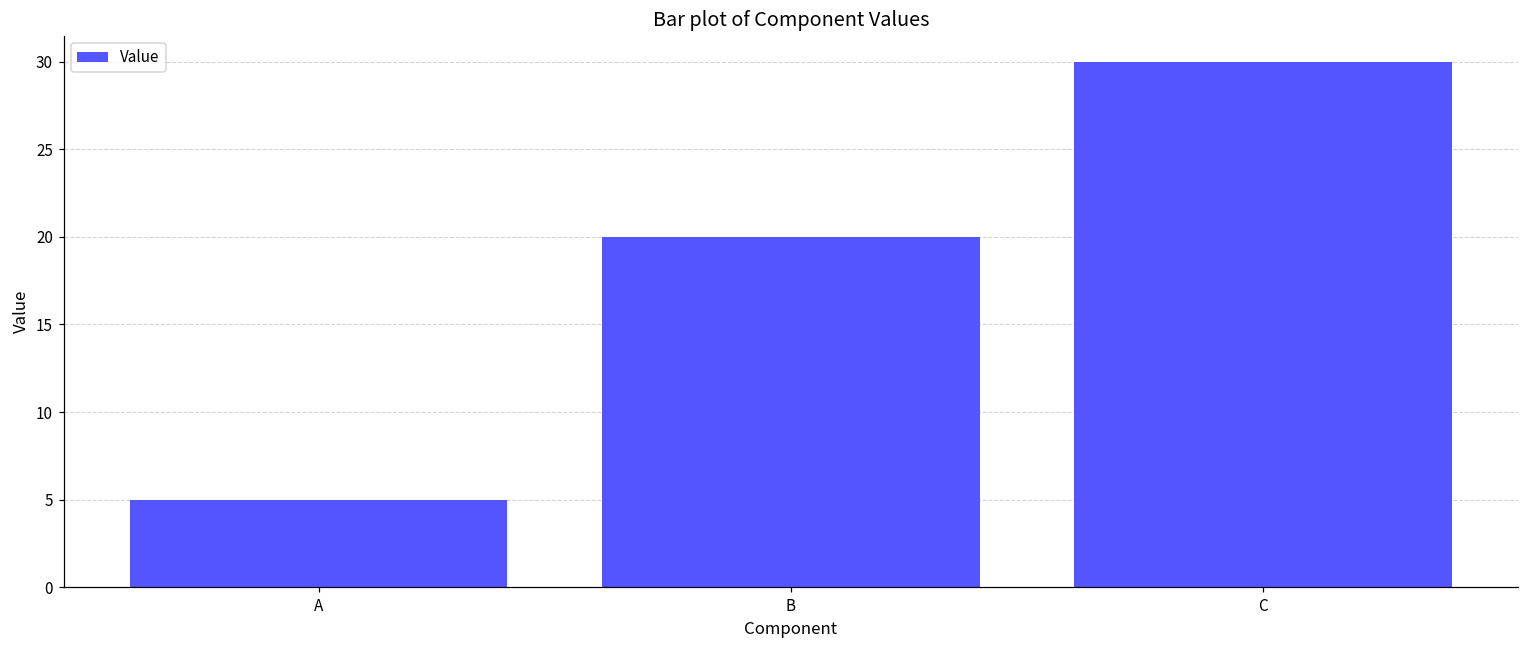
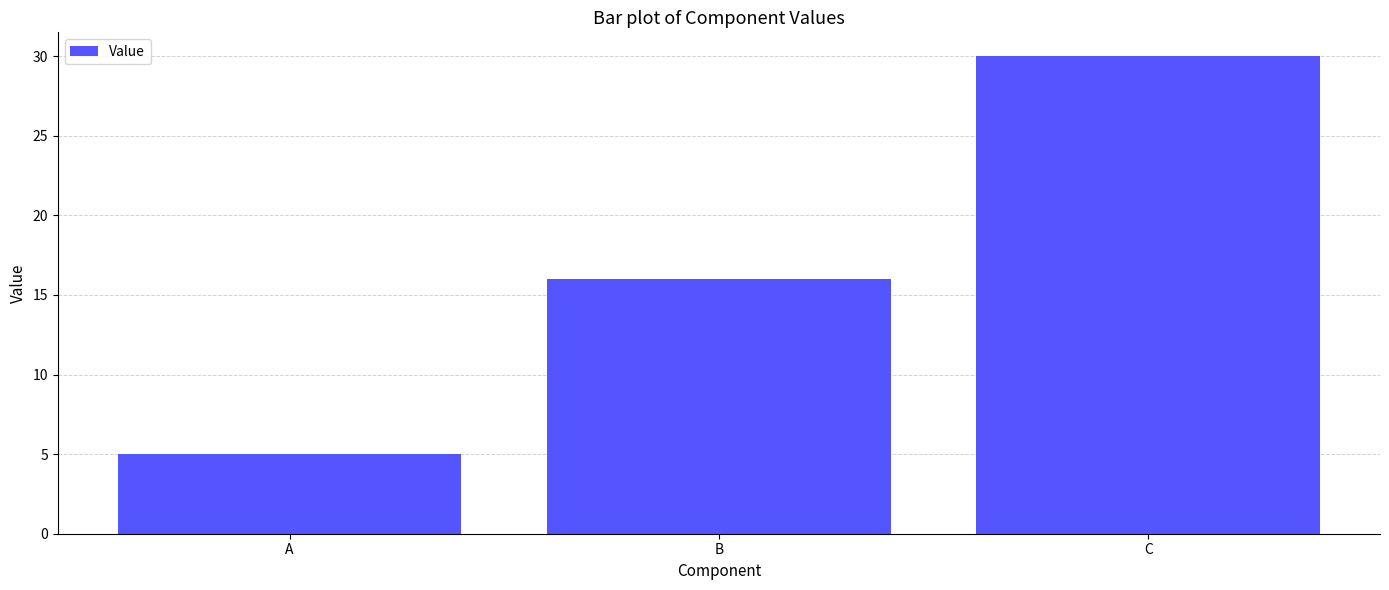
B: 20 -> 16
